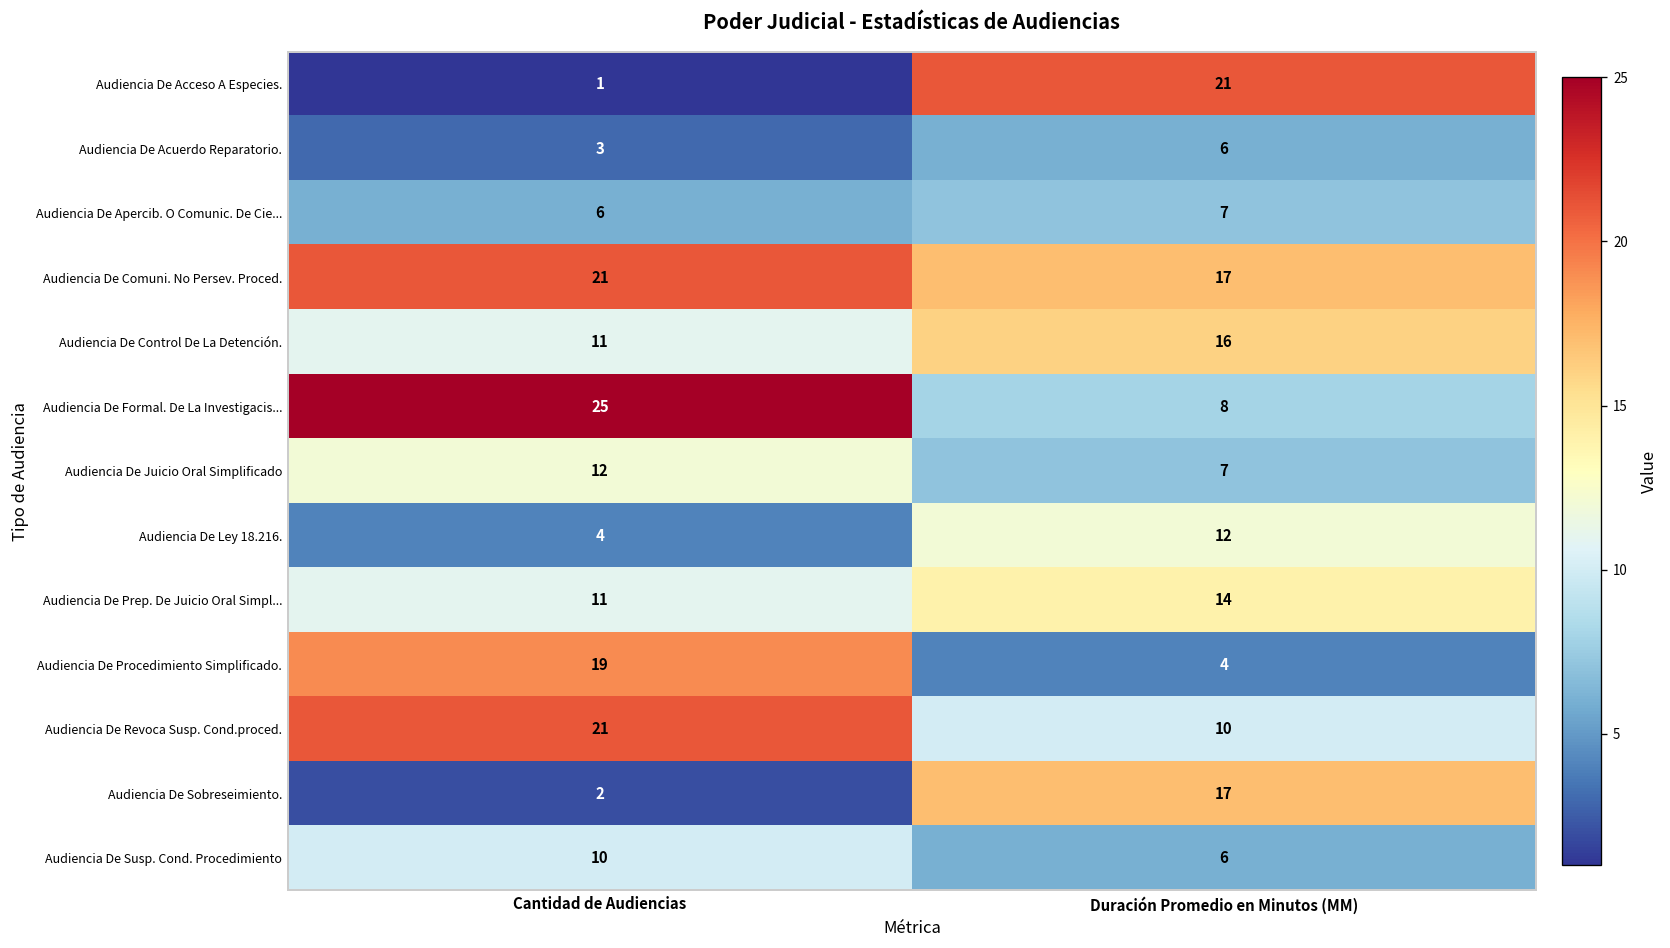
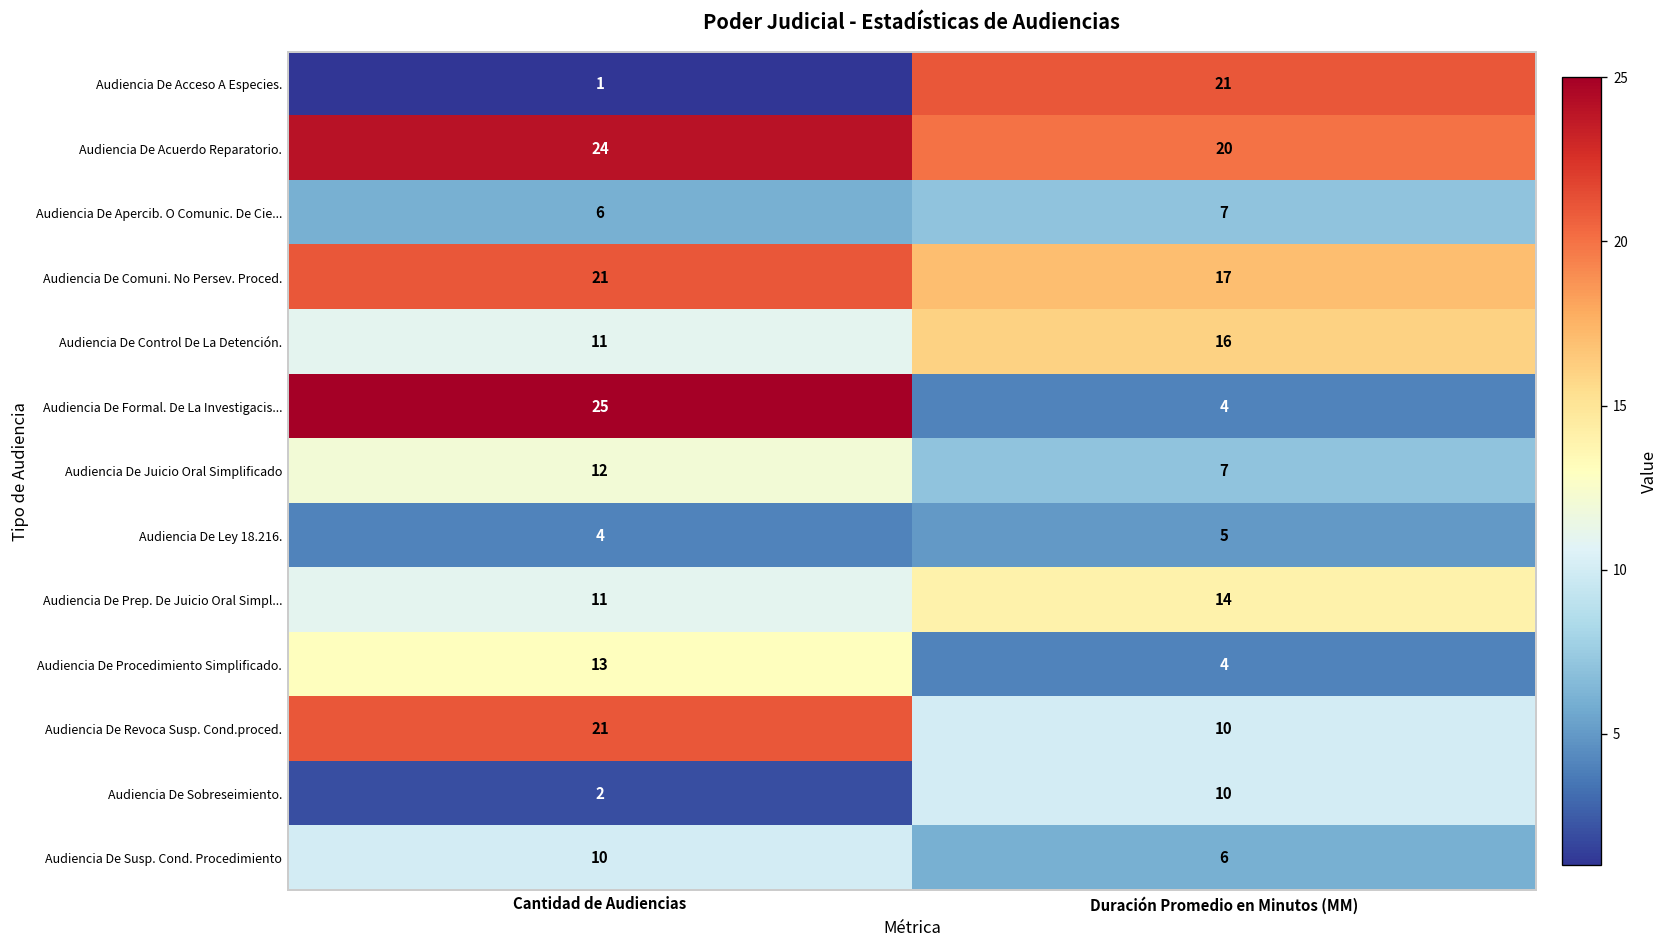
Audiencia De Acuerdo Reparatorio., Cantidad de Audiencias: 3 -> 24
Audiencia De Acuerdo Reparatorio., Duración Promedio en Minutos (MM): 6 -> 20
Audiencia De Formal. De La Investigacis..., Duración Promedio en Minutos (MM): 8 -> 4
Audiencia De Ley 18.216., Duración Promedio en Minutos (MM): 12 -> 5
Audiencia De Procedimiento Simplificado., Cantidad de Audiencias: 19 -> 13
Audiencia De Sobreseimiento., Duración Promedio en Minutos (MM): 17 -> 10
